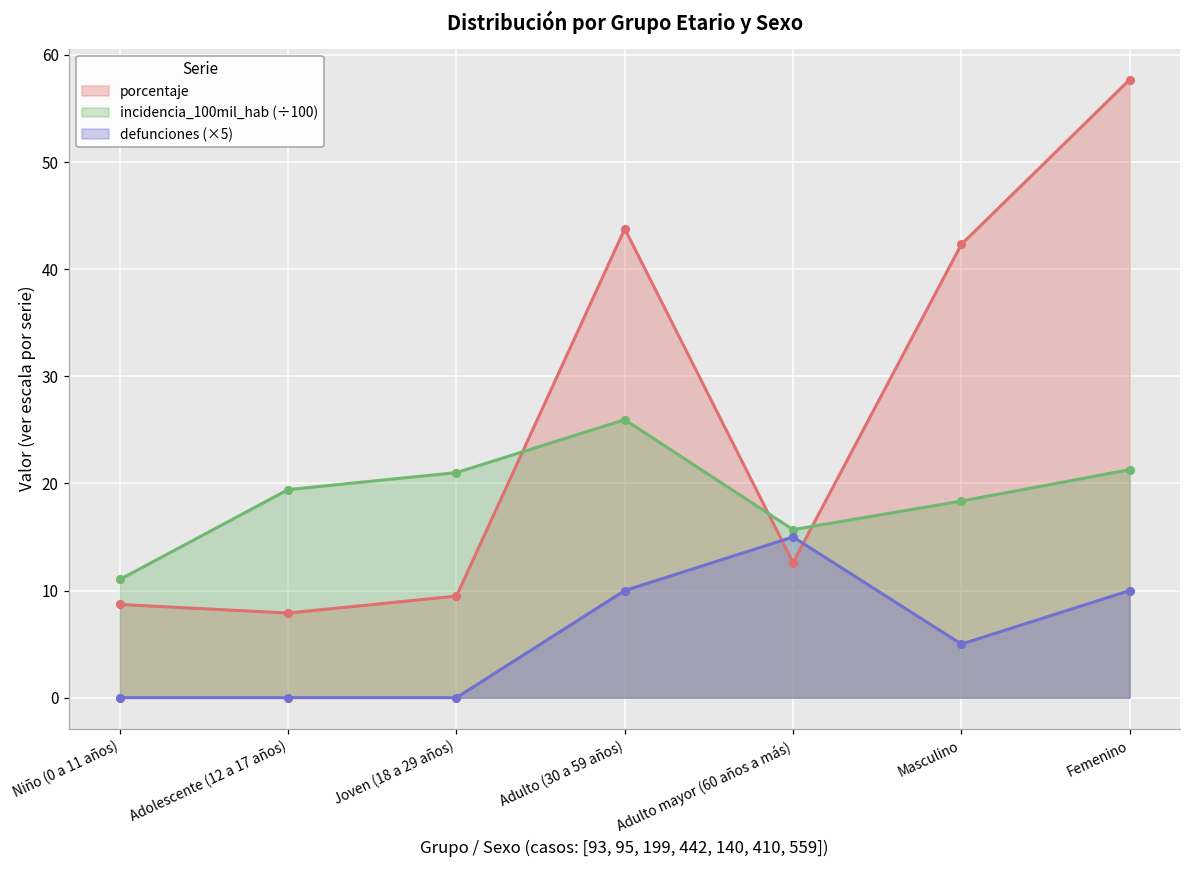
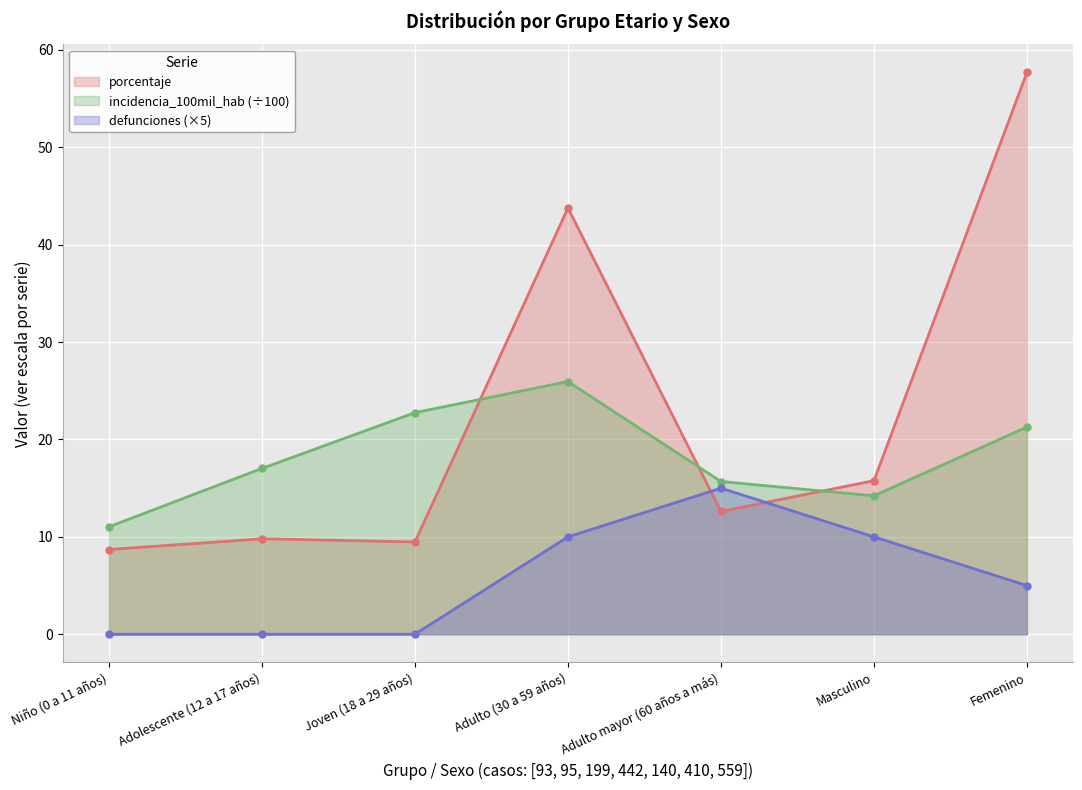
porcentaje, Adolescente (12 a 17 años): 8 -> 10
incidencia_100mil_hab (÷100), Adolescente (12 a 17 años): 19 -> 17
incidencia_100mil_hab (÷100), Joven (18 a 29 años): 21 -> 23
porcentaje, Masculino: 42 -> 16
incidencia_100mil_hab (÷100), Masculino: 18 -> 14
defunciones (×5), Masculino: 5 -> 10
defunciones (×5), Femenino: 10 -> 5
